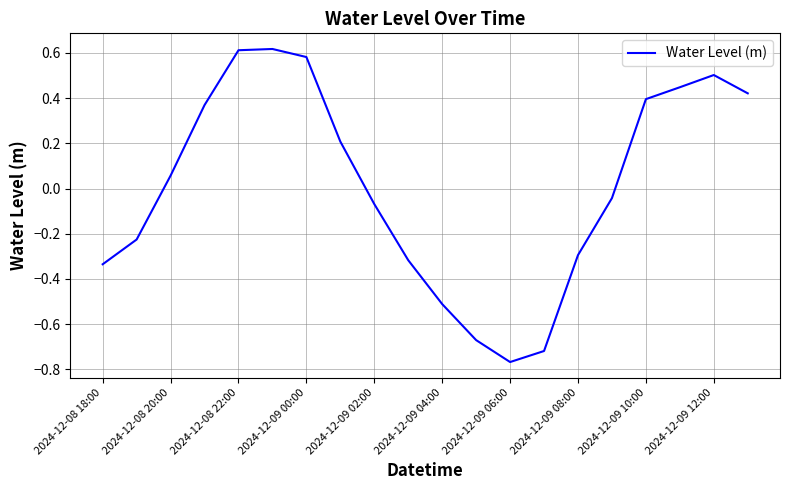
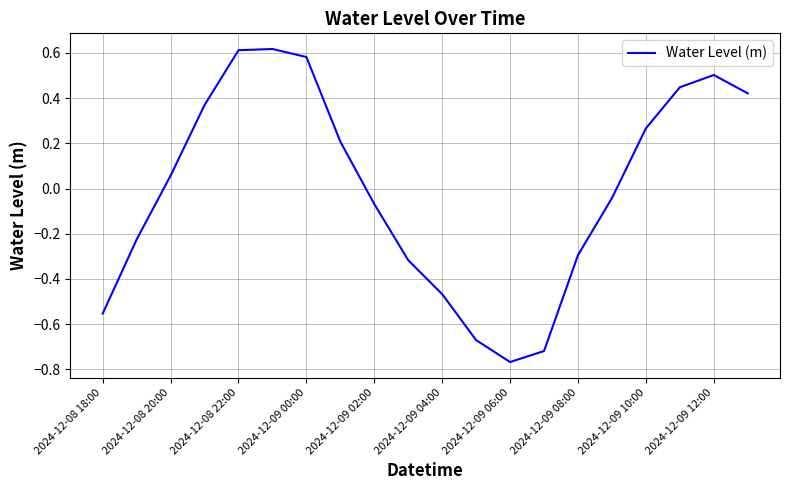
2024-12-08 18:00: -0.34 -> -0.55
2024-12-09 04:00: -0.51 -> -0.47
2024-12-09 10:00: 0.40 -> 0.27
